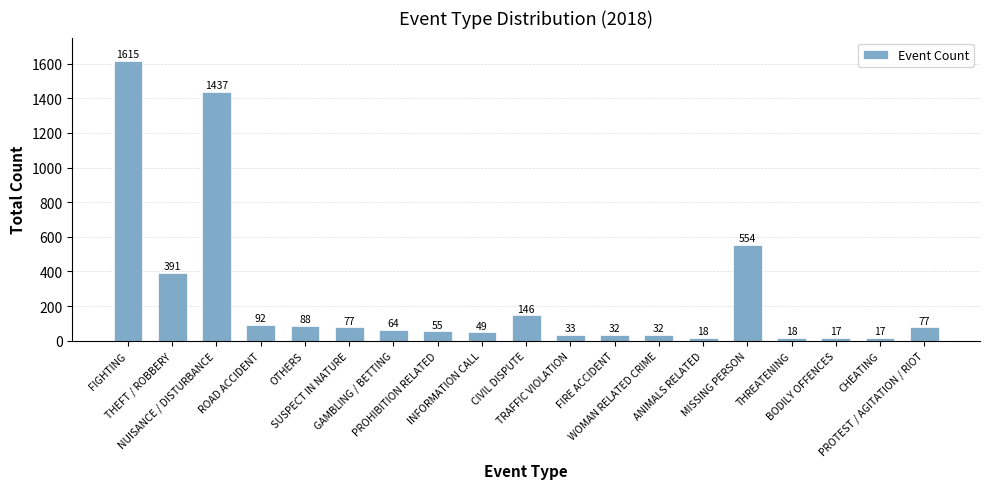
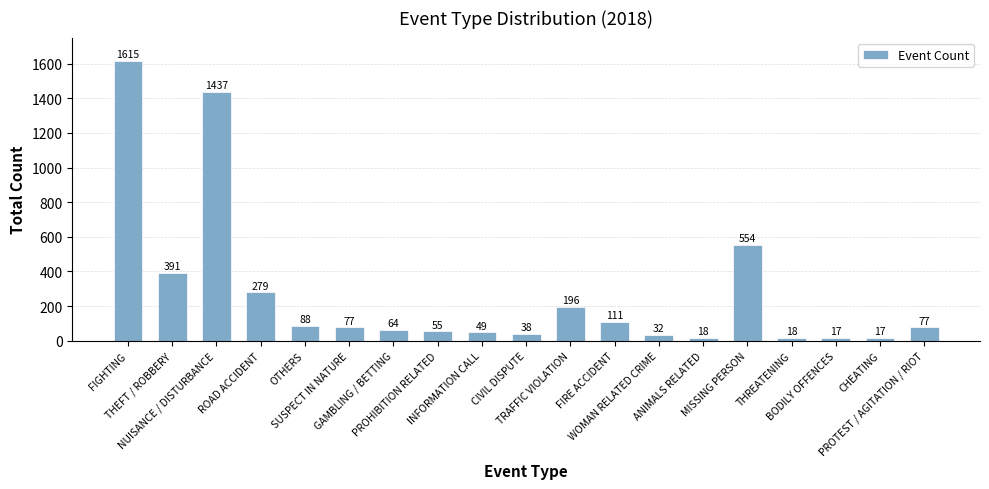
ROAD ACCIDENT: 92 -> 279
CIVIL DISPUTE: 146 -> 38
TRAFFIC VIOLATION: 33 -> 196
FIRE ACCIDENT: 32 -> 111
